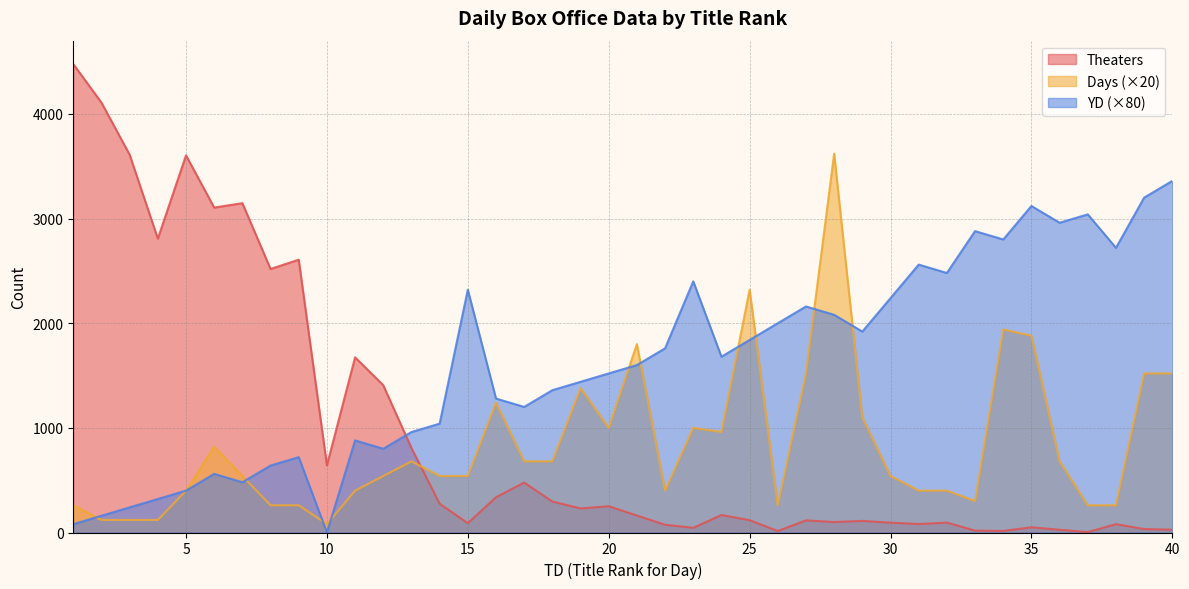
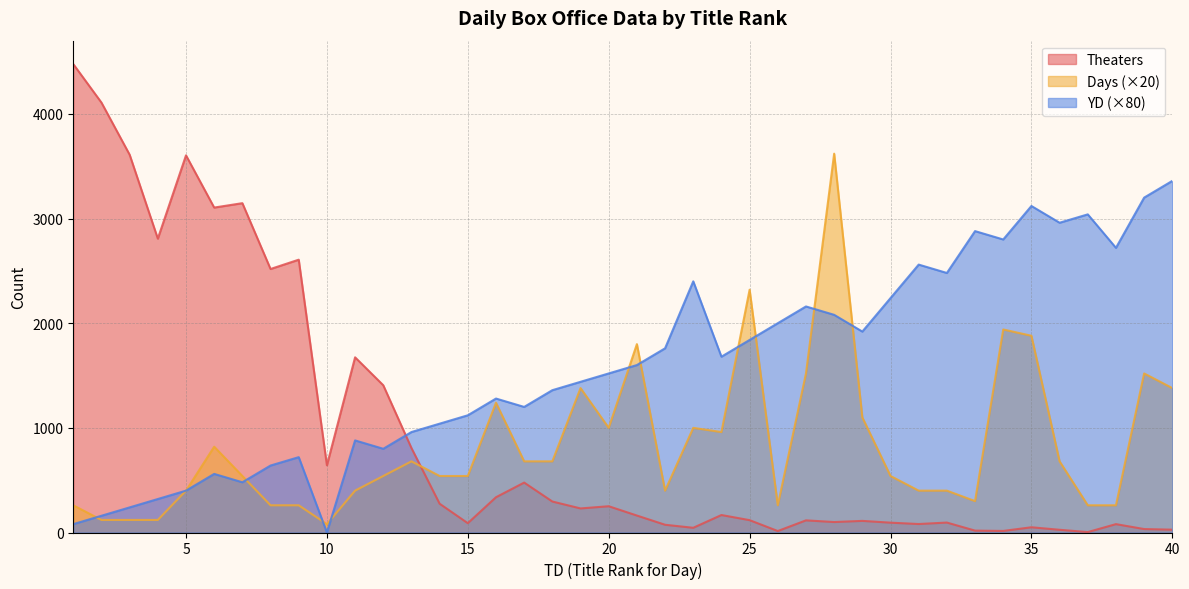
YD (×80), 15: 2320 -> 1120
Days (×20), 40: 1520 -> 1380
